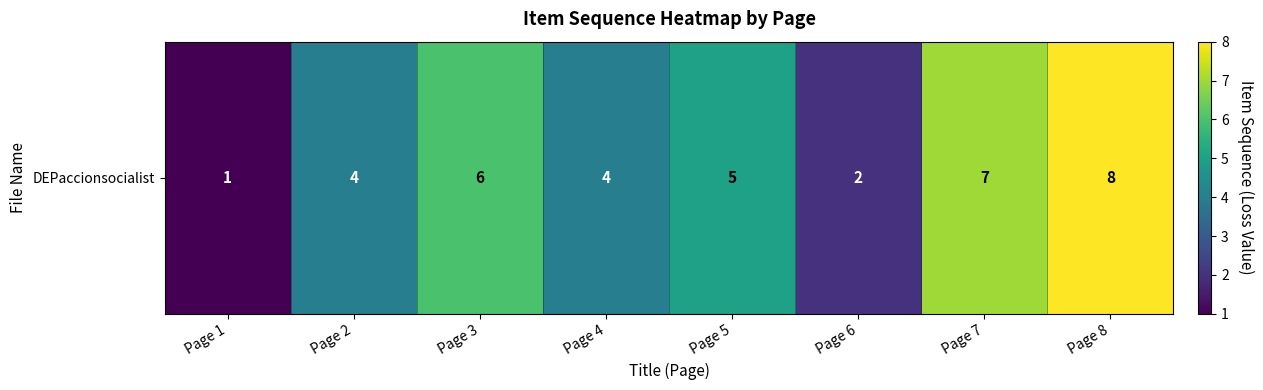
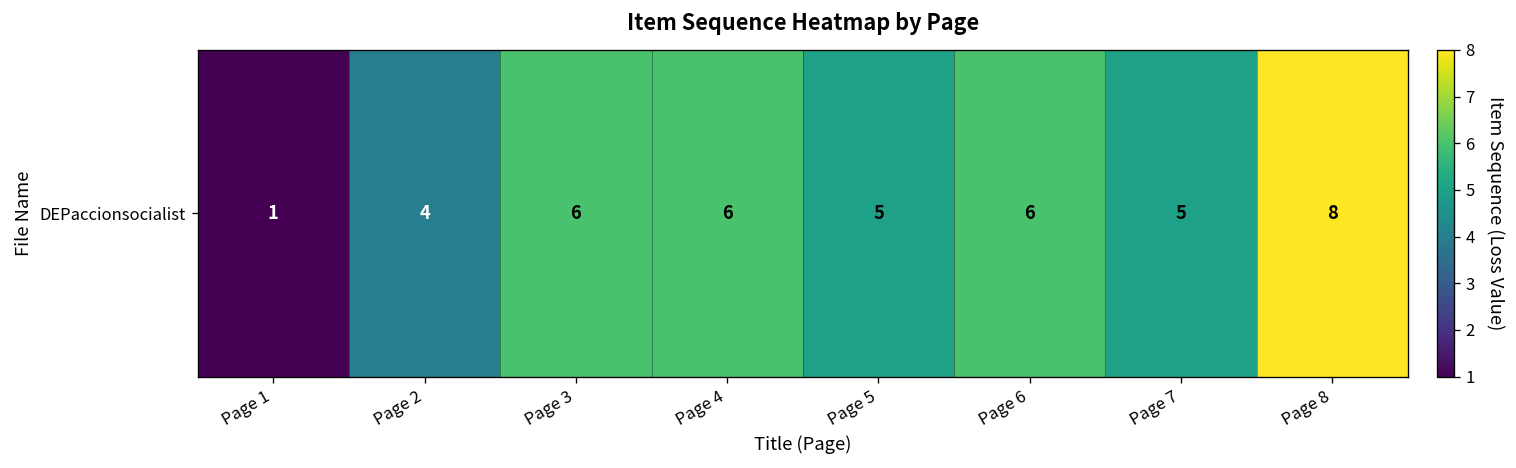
DEPaccionsocialist, Page 4: 4 -> 6
DEPaccionsocialist, Page 6: 2 -> 6
DEPaccionsocialist, Page 7: 7 -> 5
